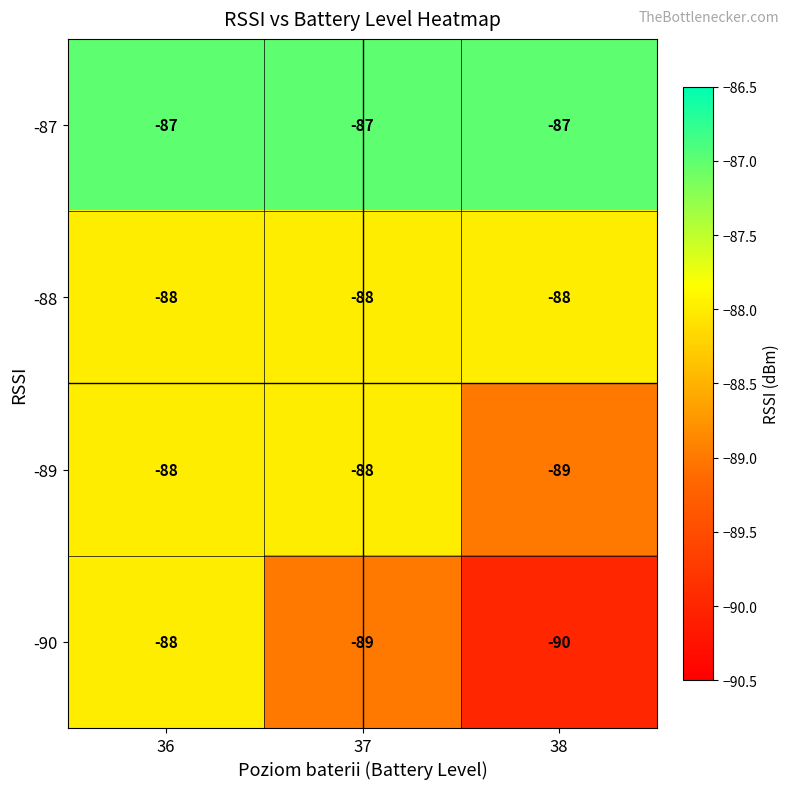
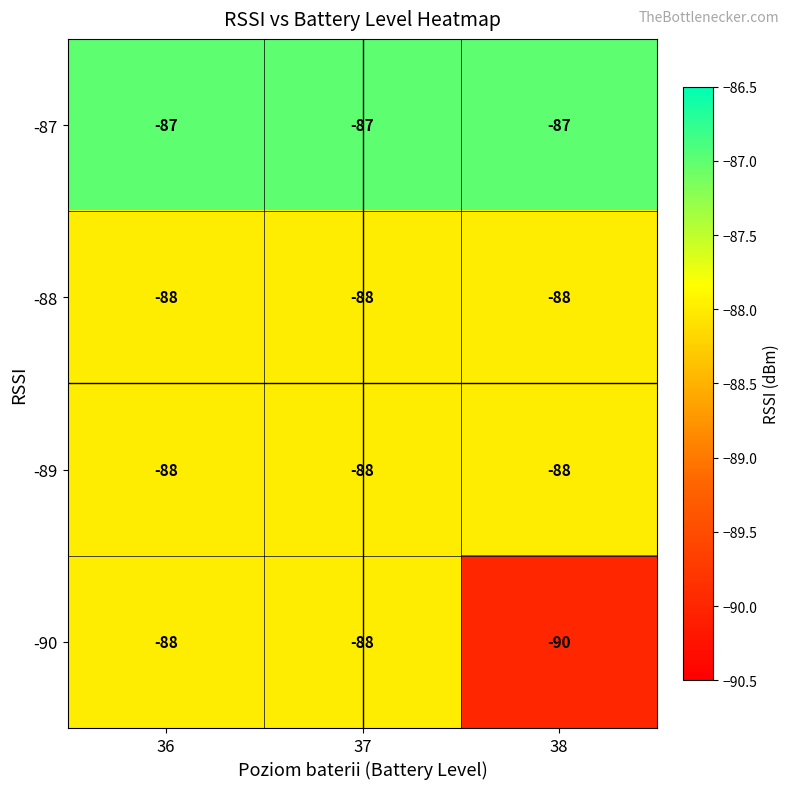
-89, 38: -89 -> -88
-90, 37: -89 -> -88
